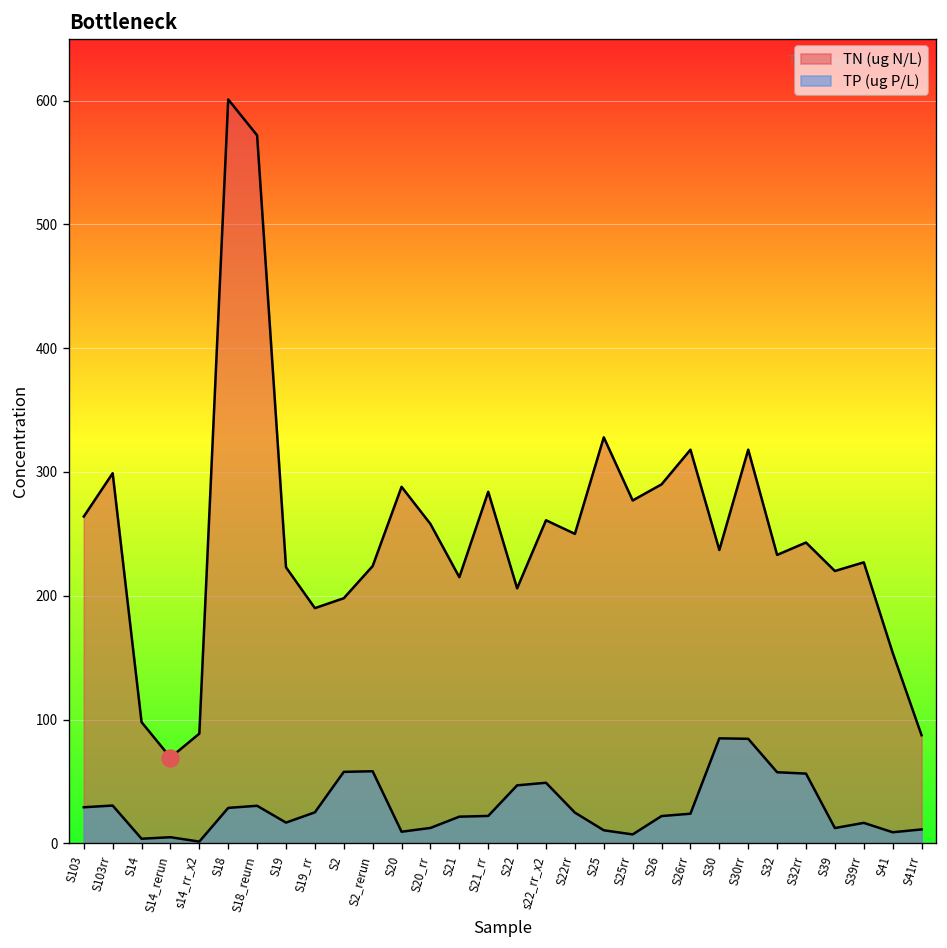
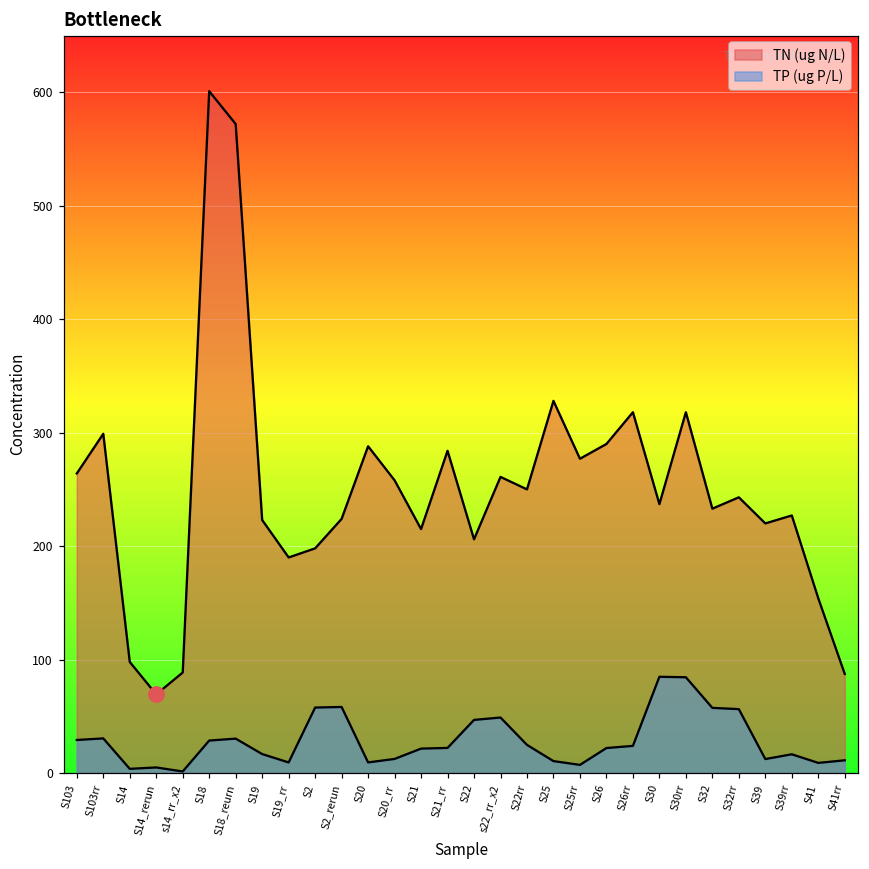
TP (ug P/L), S19_rr: 25 -> 9
